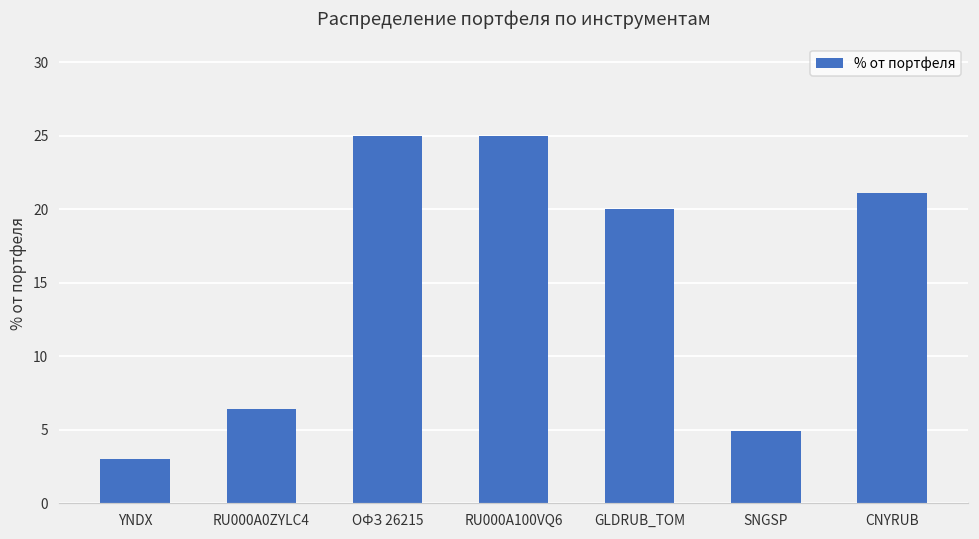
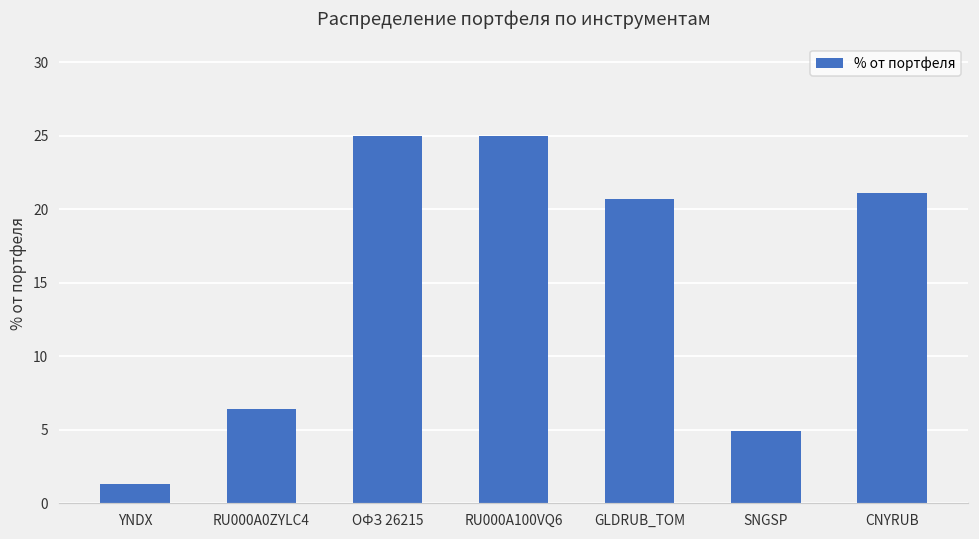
YNDX: 3.0 -> 1.3
GLDRUB_TOM: 20.0 -> 20.7
